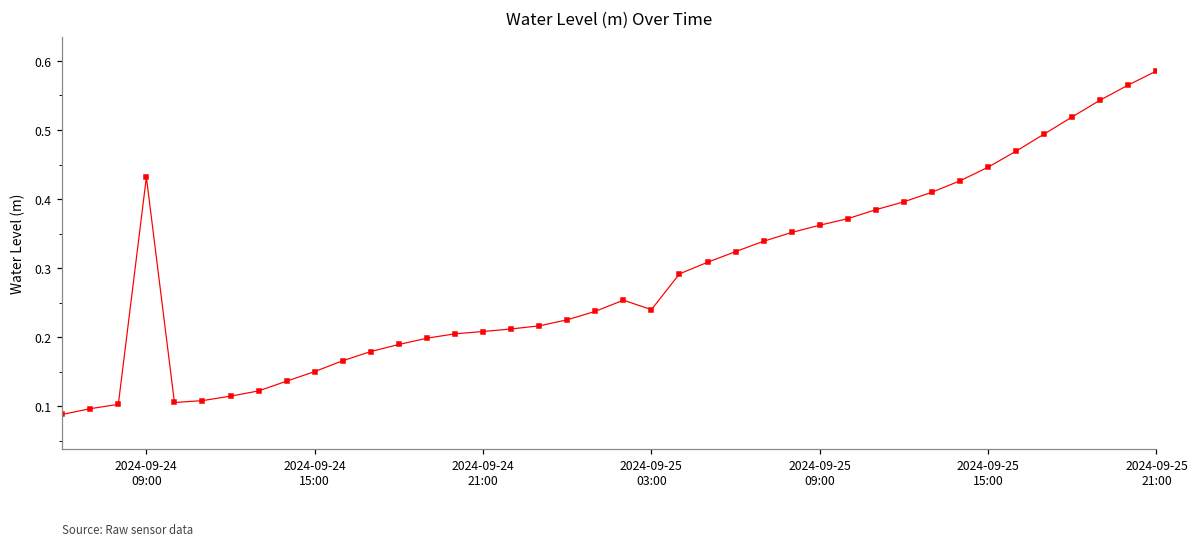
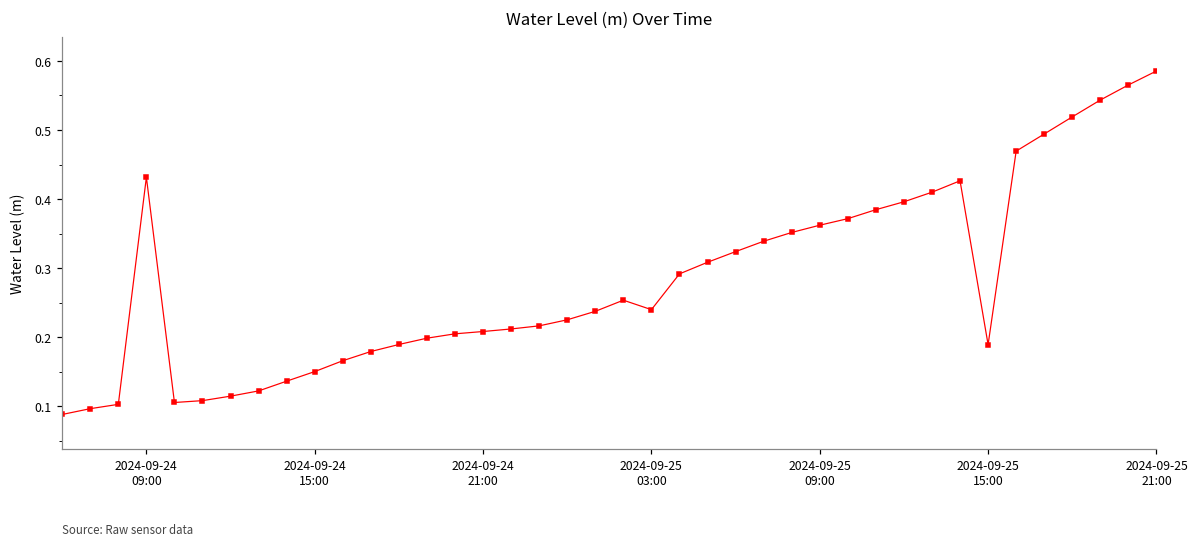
2024-09-25 15:00: 0.45 -> 0.19
